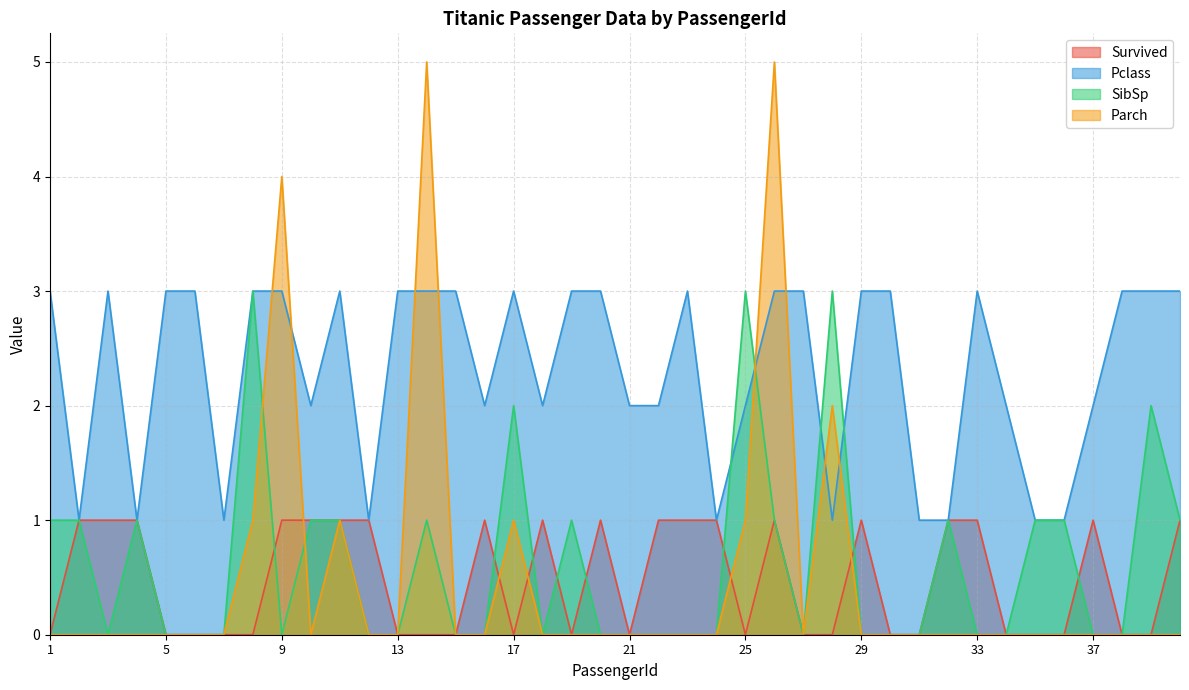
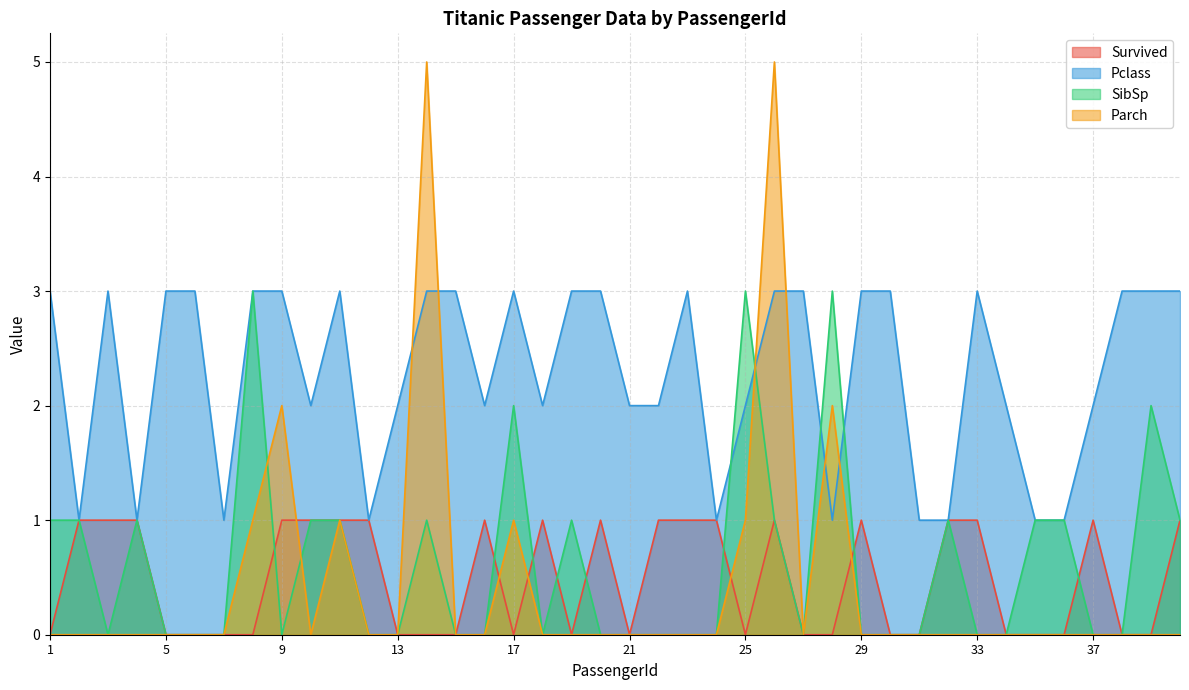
Parch, 9: 4 -> 2
Pclass, 13: 3 -> 2
